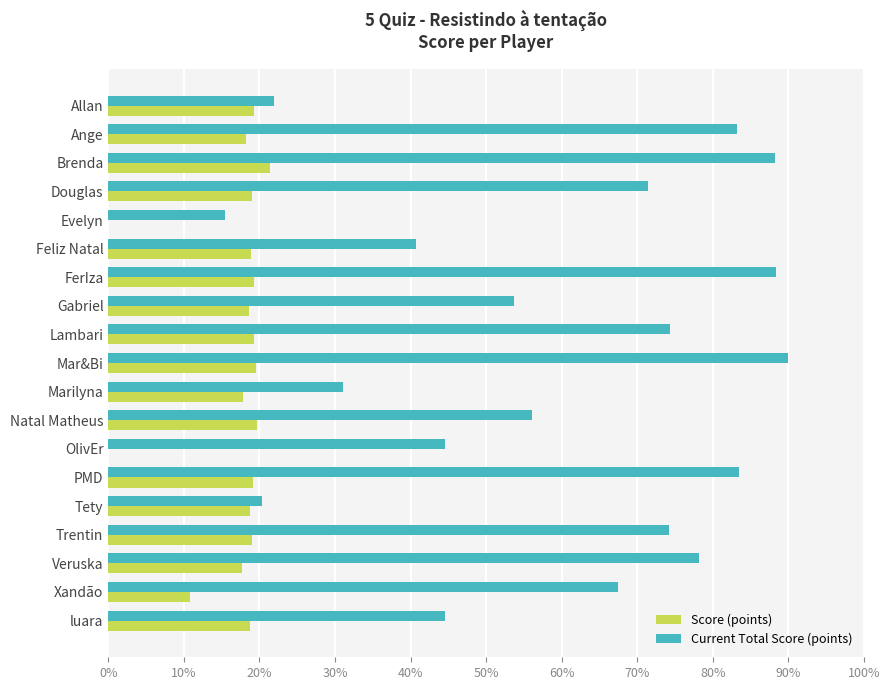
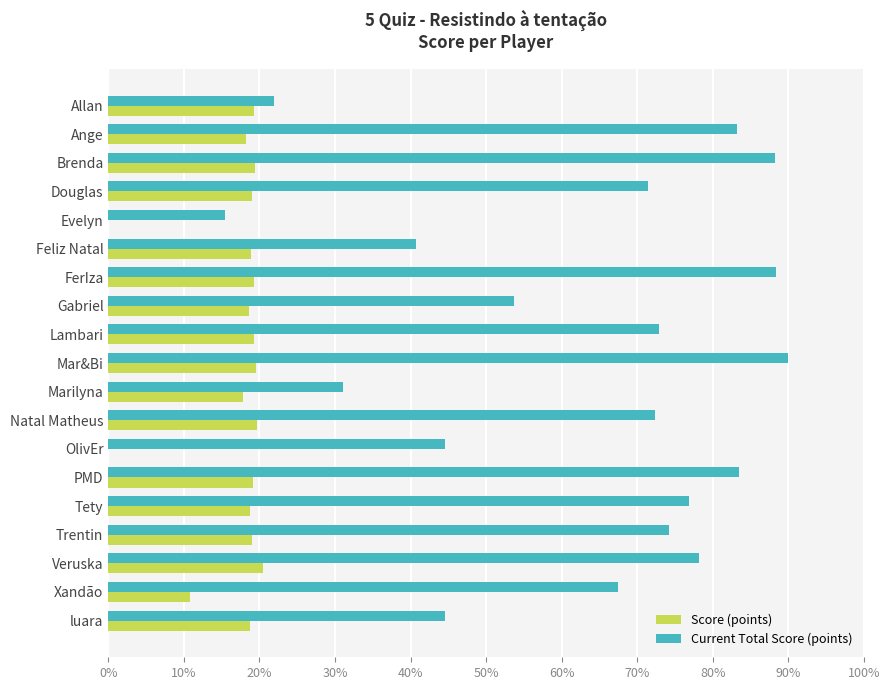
Score (points), Brenda: 21% -> 19%
Current Total Score (points), Lambari: 74% -> 73%
Current Total Score (points), Natal Matheus: 56% -> 72%
Current Total Score (points), Tety: 20% -> 77%
Score (points), Veruska: 18% -> 21%
